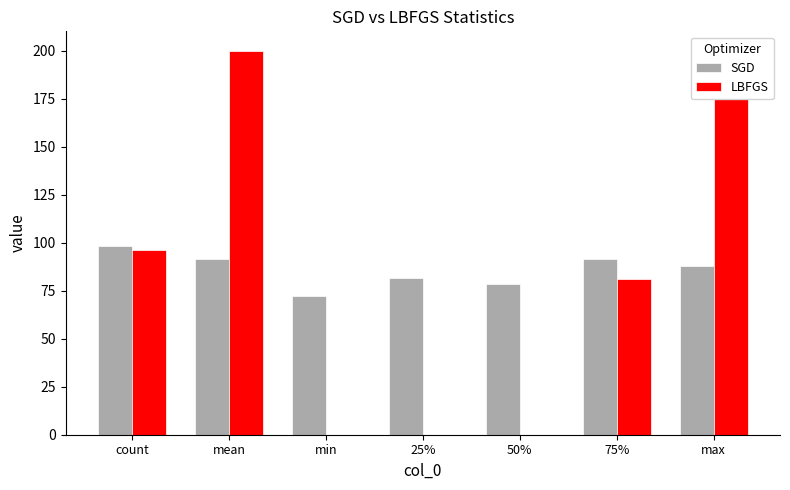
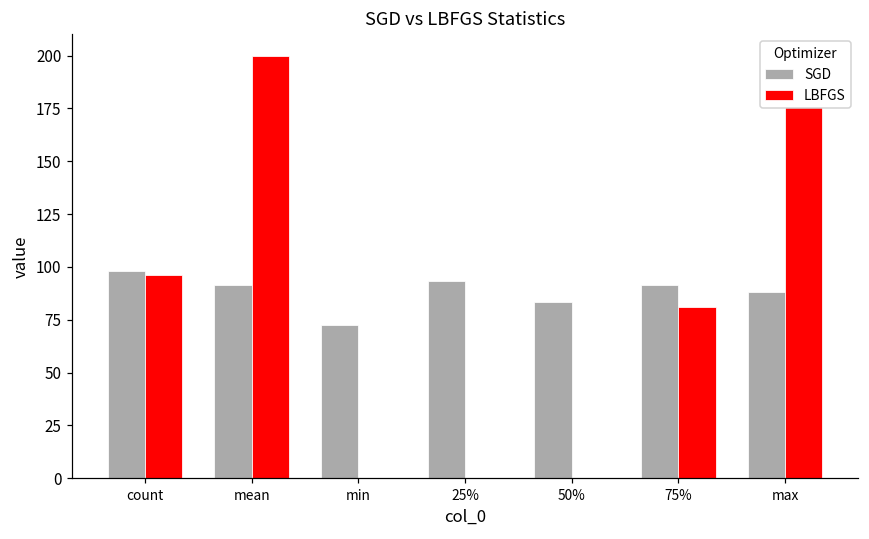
SGD, 25%: 82 -> 93
SGD, 50%: 78 -> 84
